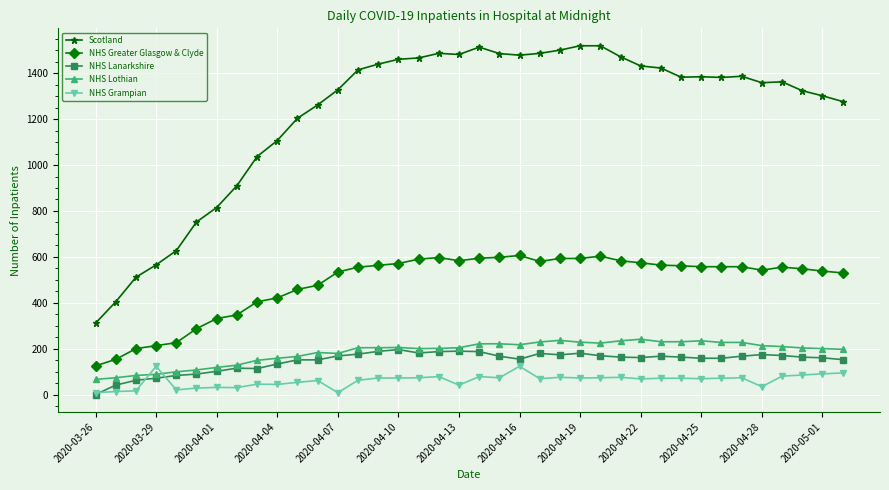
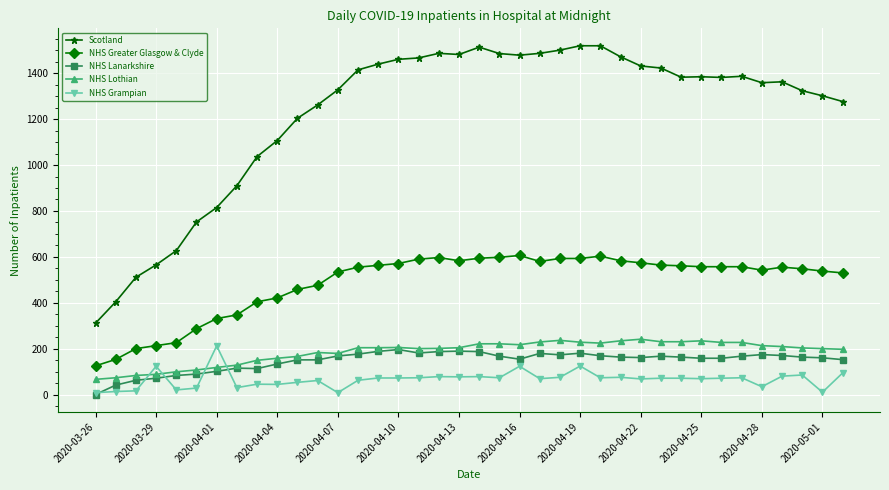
NHS Grampian, 2020-04-01: 30 -> 210
NHS Grampian, 2020-04-13: 40 -> 80
NHS Grampian, 2020-04-19: 70 -> 120
NHS Grampian, 2020-05-01: 90 -> 10
